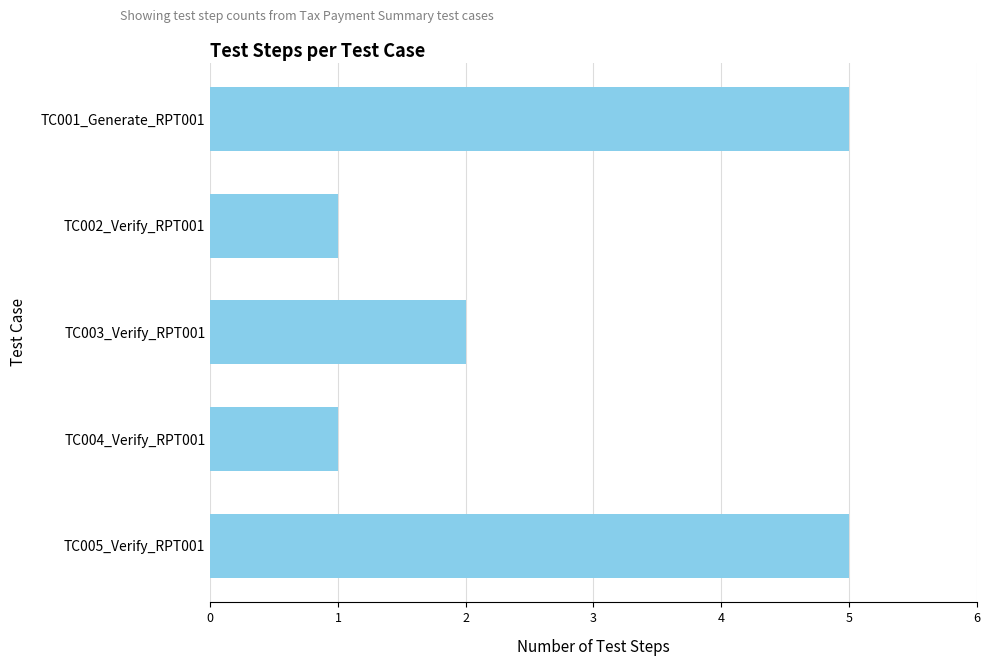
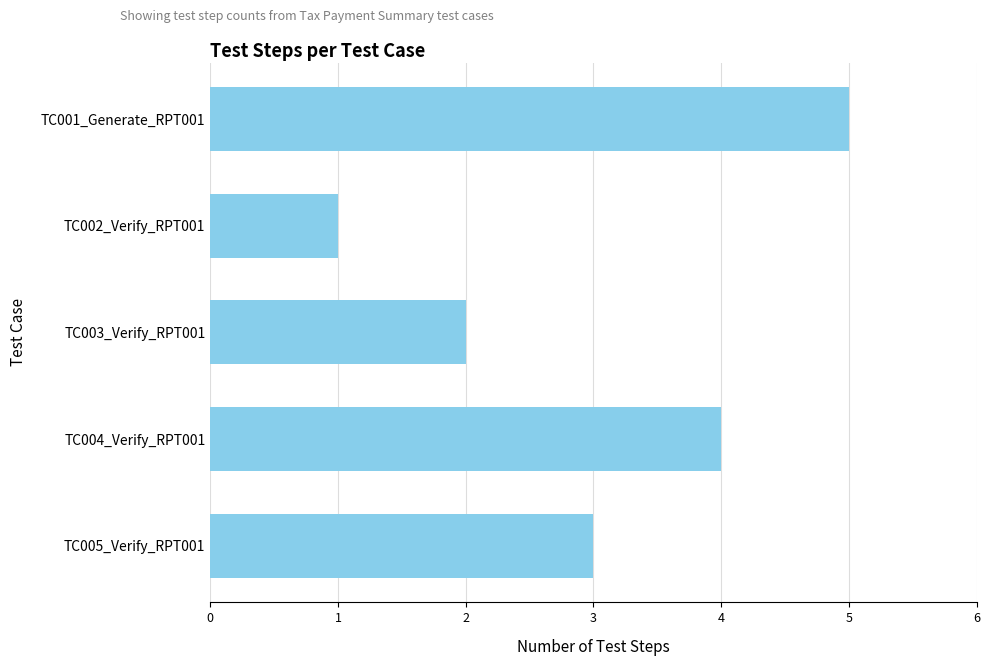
TC004_Verify_RPT001: 1 -> 4
TC005_Verify_RPT001: 5 -> 3
